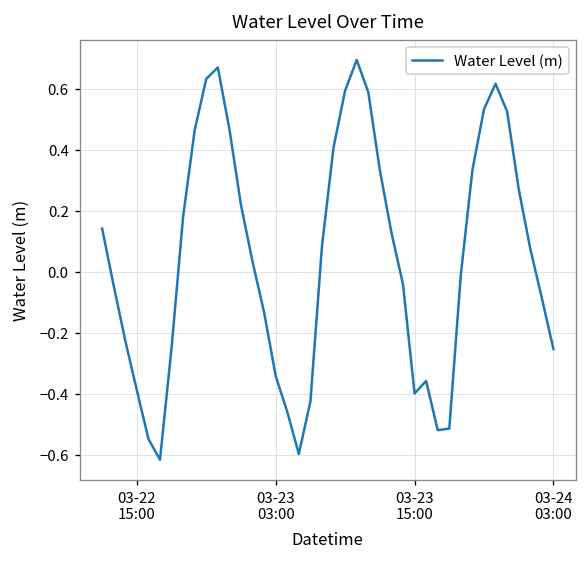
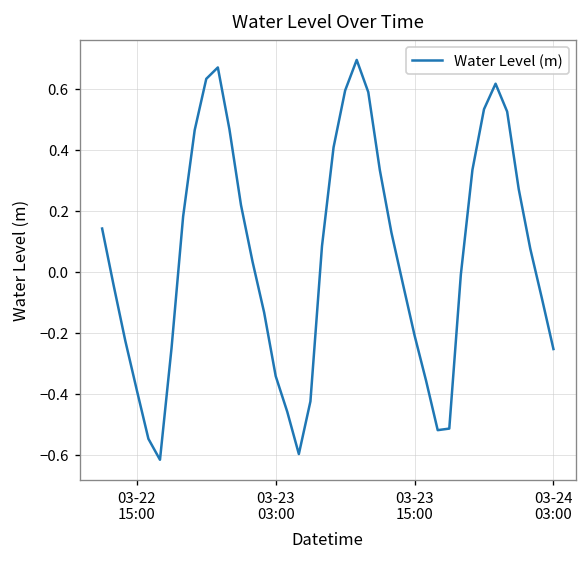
03-23 15:00: -0.40 -> -0.21
